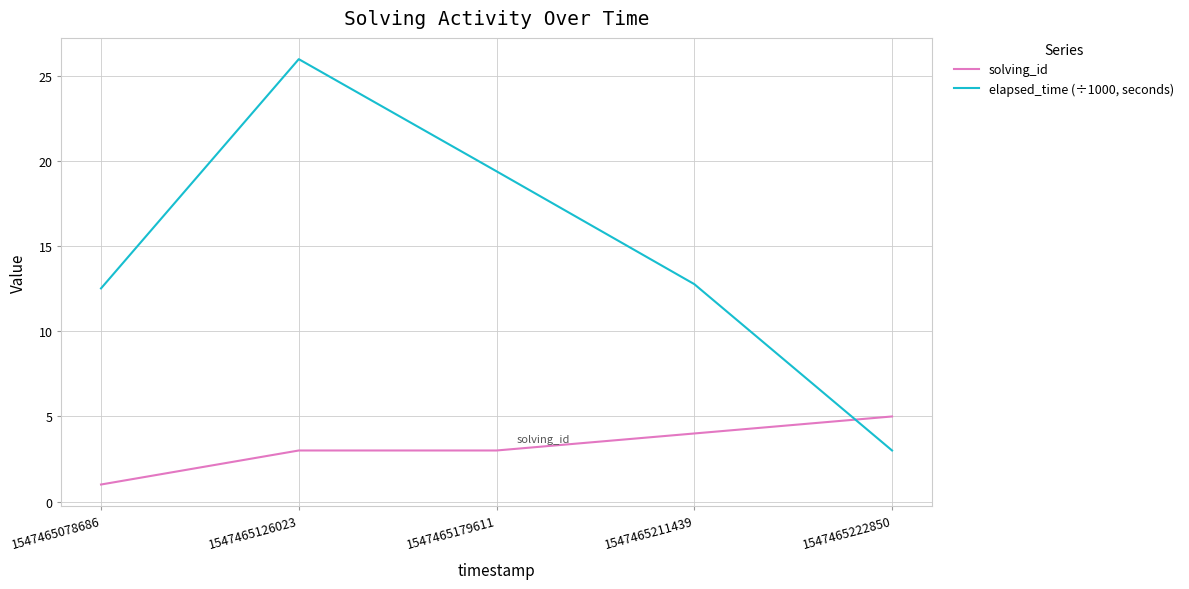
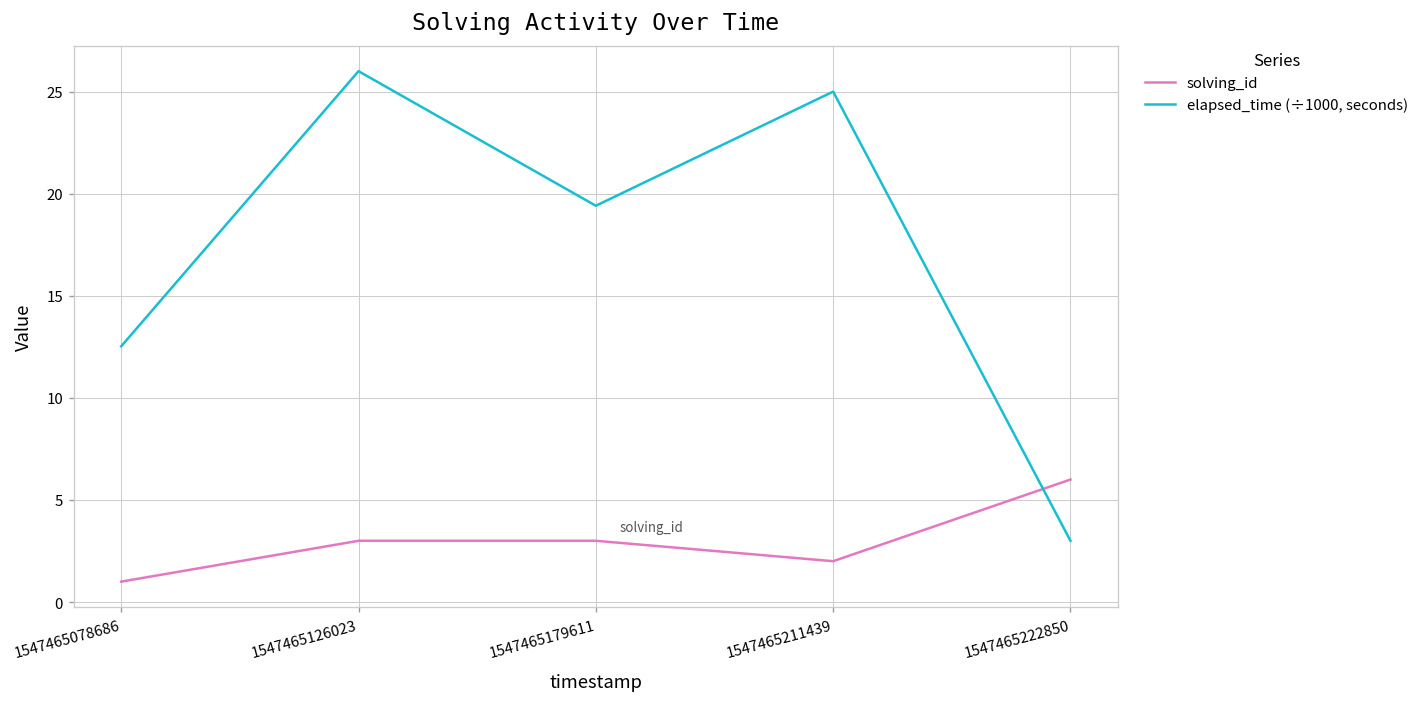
solving_id, 1547465211439: 4 -> 2
elapsed_time (÷1000, seconds), 1547465211439: 12.8 -> 25.0
solving_id, 1547465222850: 5 -> 6
